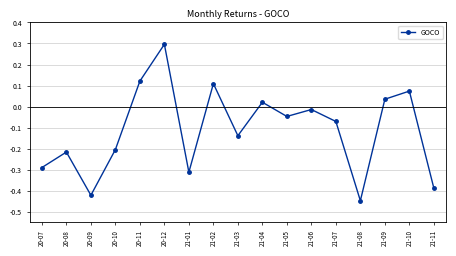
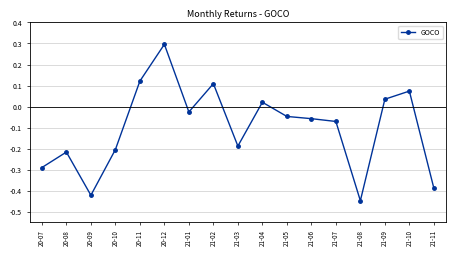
21-01: -0.31 -> -0.03
21-03: -0.14 -> -0.19
21-06: -0.01 -> -0.06
